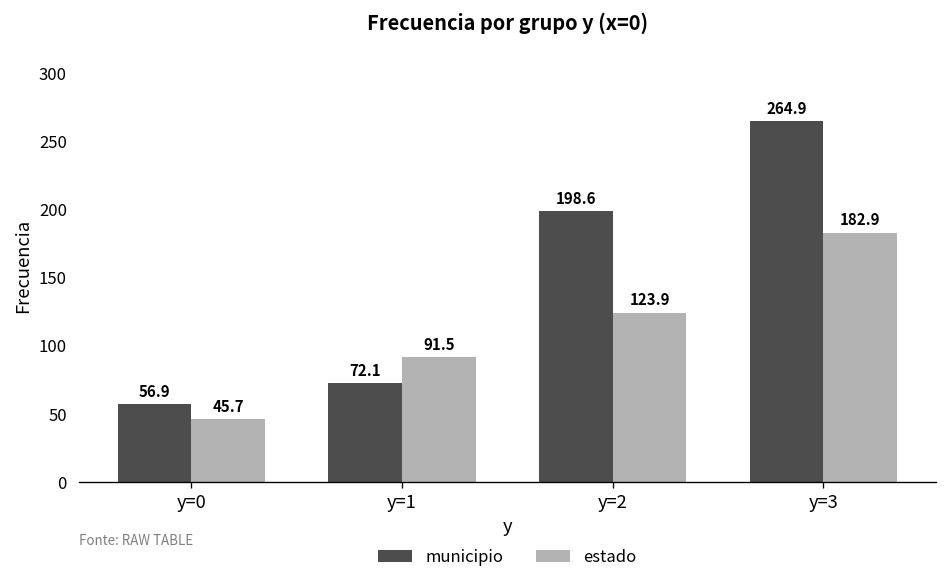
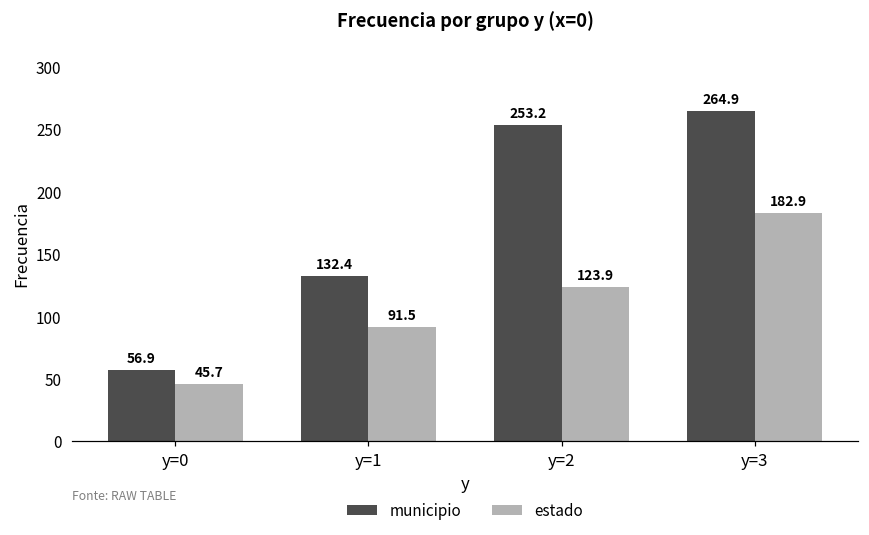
municipio, y=1: 72.1 -> 132.4
municipio, y=2: 198.6 -> 253.2
